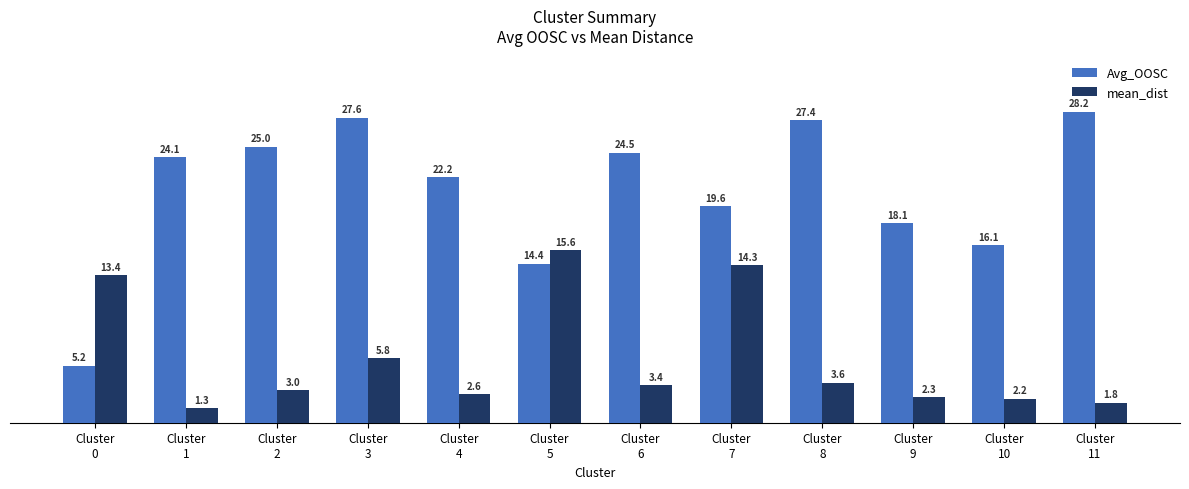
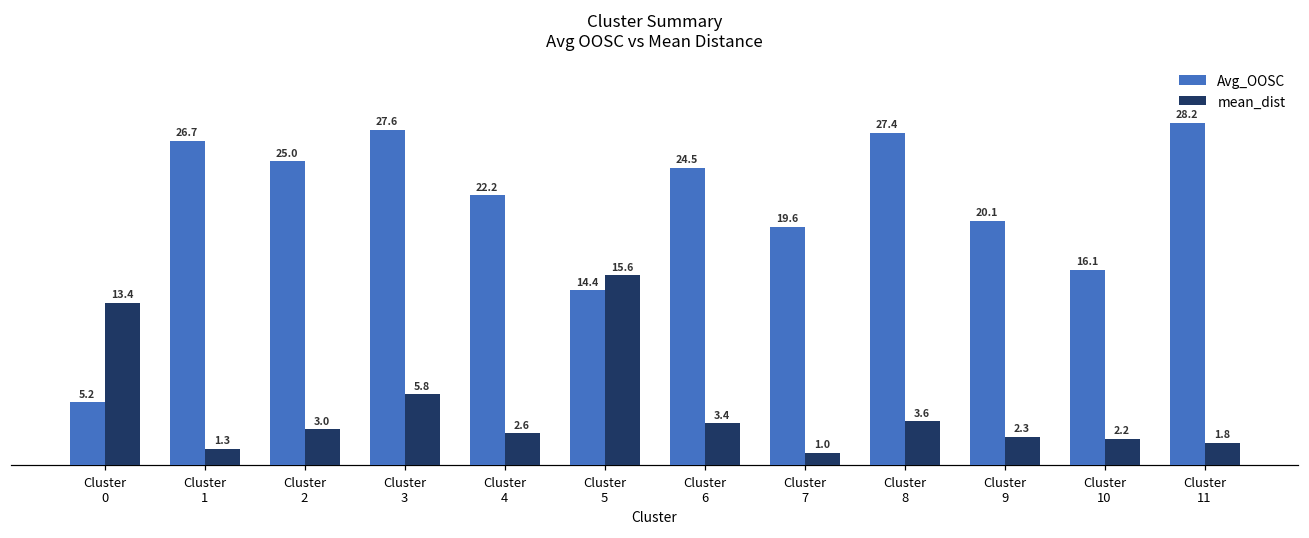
Avg_OOSC, Cluster 1: 24.1 -> 26.7
mean_dist, Cluster 7: 14.3 -> 1.0
Avg_OOSC, Cluster 9: 18.1 -> 20.1
